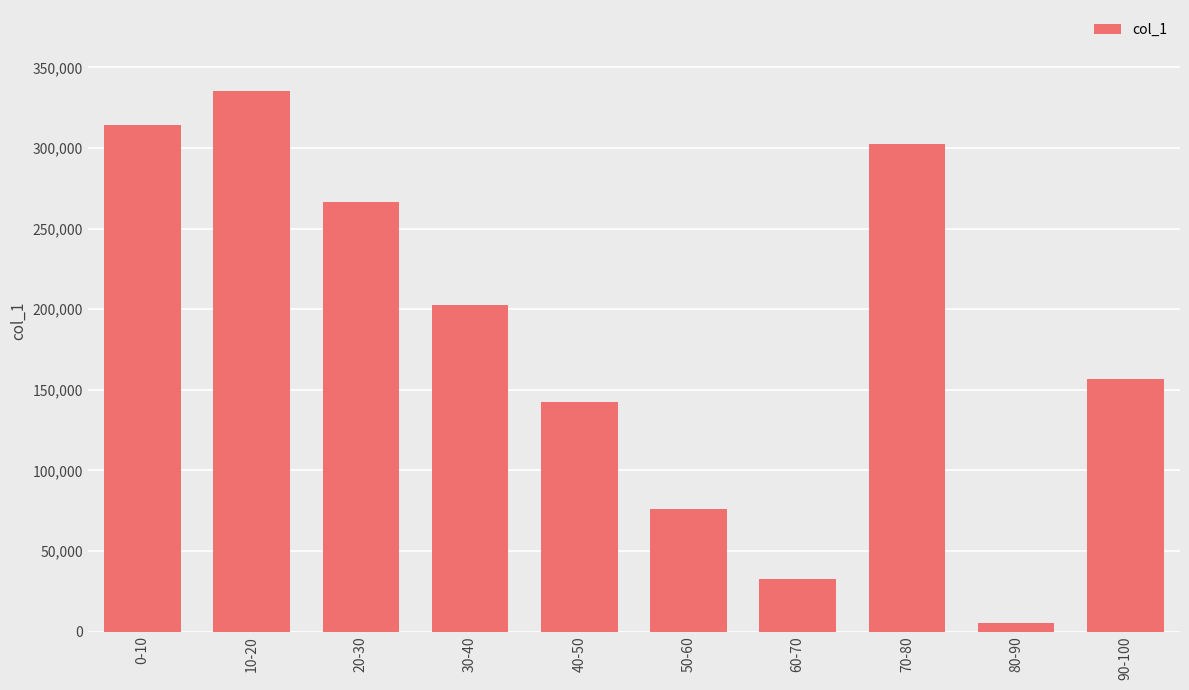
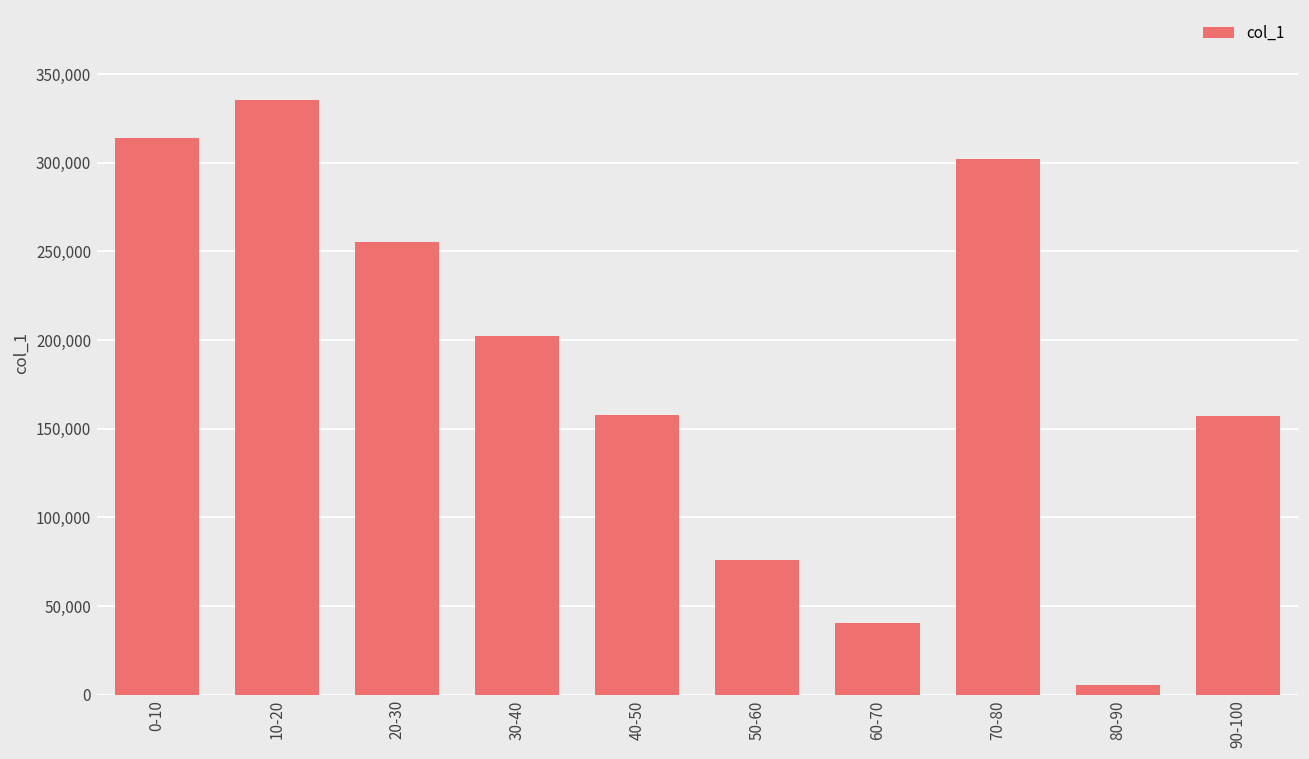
20-30: 266,000 -> 255,000
40-50: 142,000 -> 158,000
60-70: 33,000 -> 40,000
